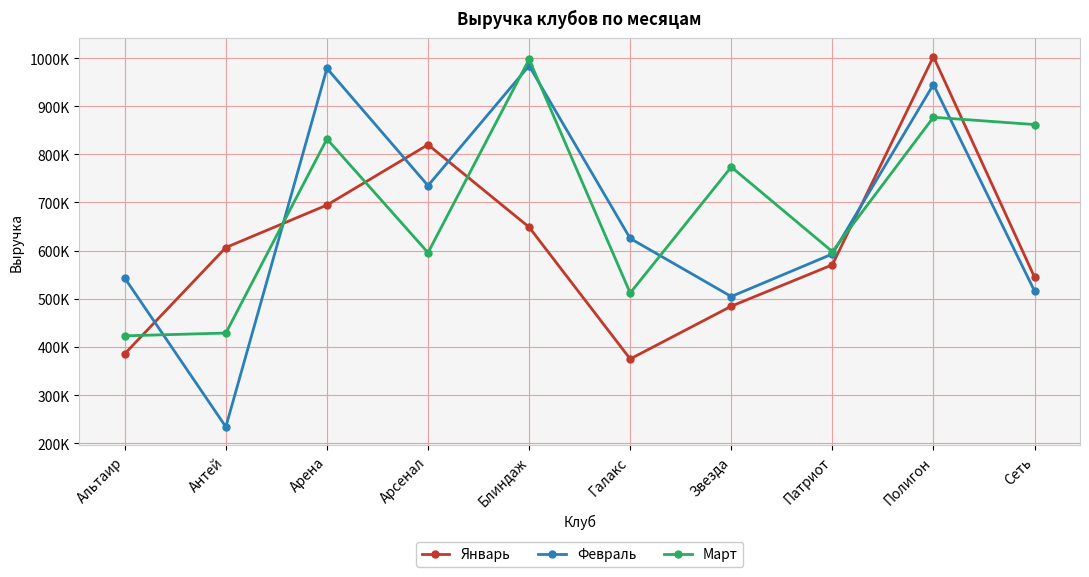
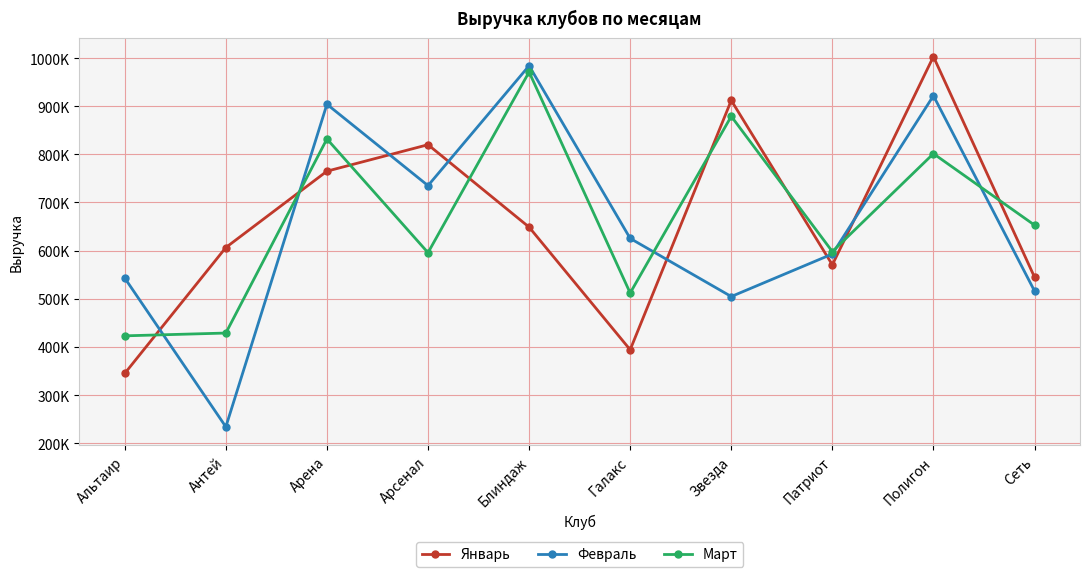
Январь, Альтаир: 390000 -> 350000
Январь, Арена: 690000 -> 770000
Февраль, Арена: 980000 -> 900000
Март, Блиндаж: 1000000 -> 970000
Январь, Галакс: 380000 -> 390000
Январь, Звезда: 480000 -> 910000
Март, Звезда: 770000 -> 880000
Февраль, Полигон: 950000 -> 920000
Март, Полигон: 880000 -> 800000
Март, Сеть: 860000 -> 650000
